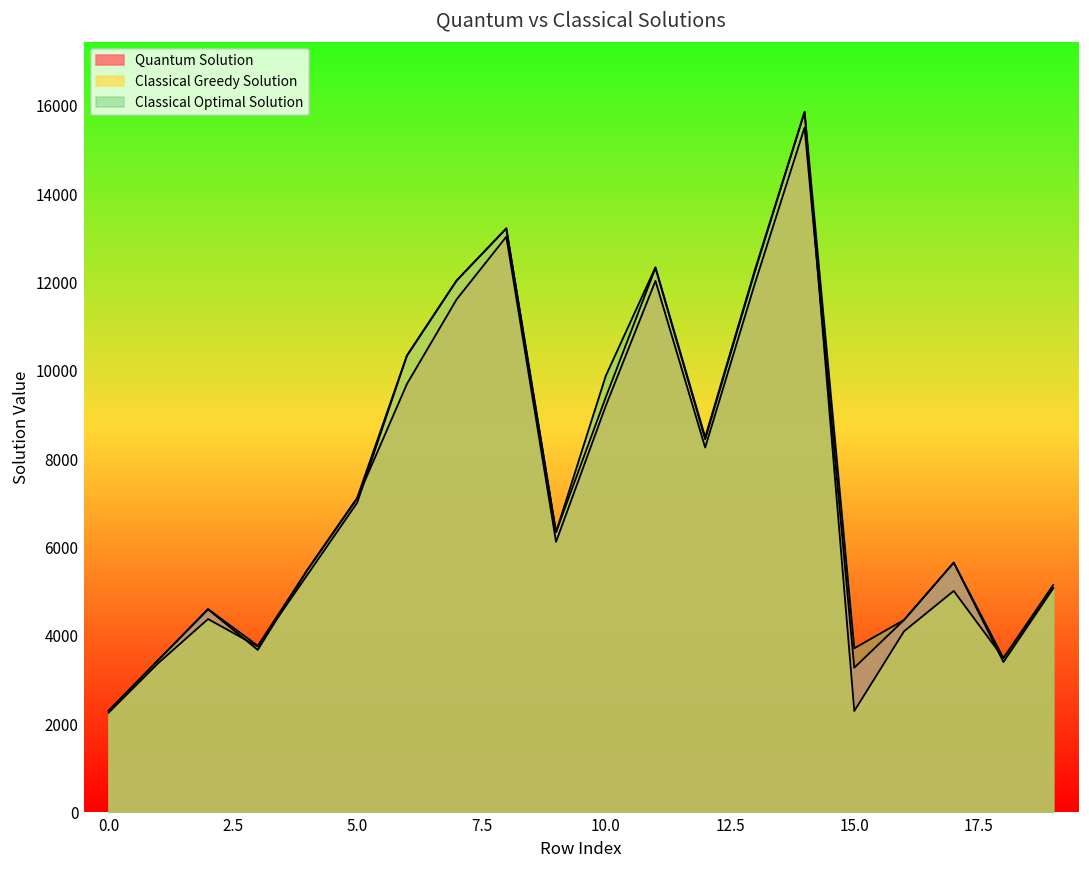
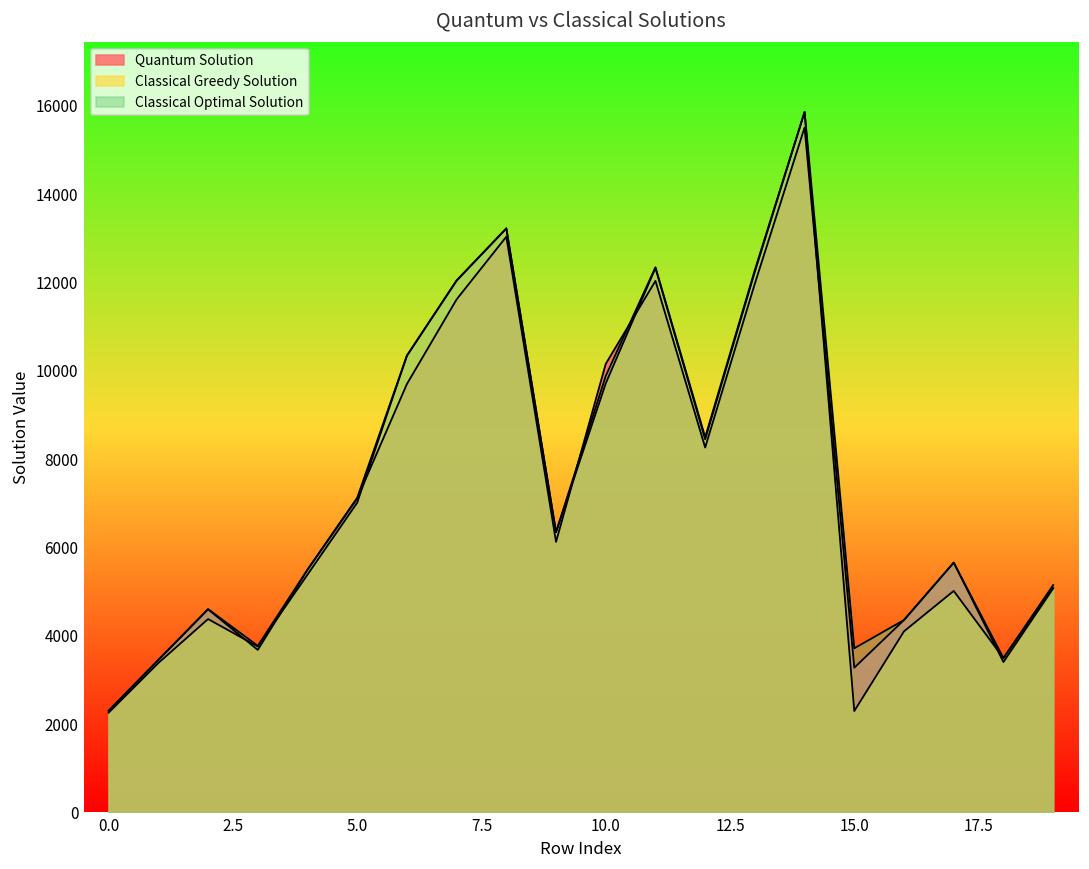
Quantum Solution, 10.0: 9200 -> 10200
Classical Greedy Solution, 10.0: 9400 -> 9700
